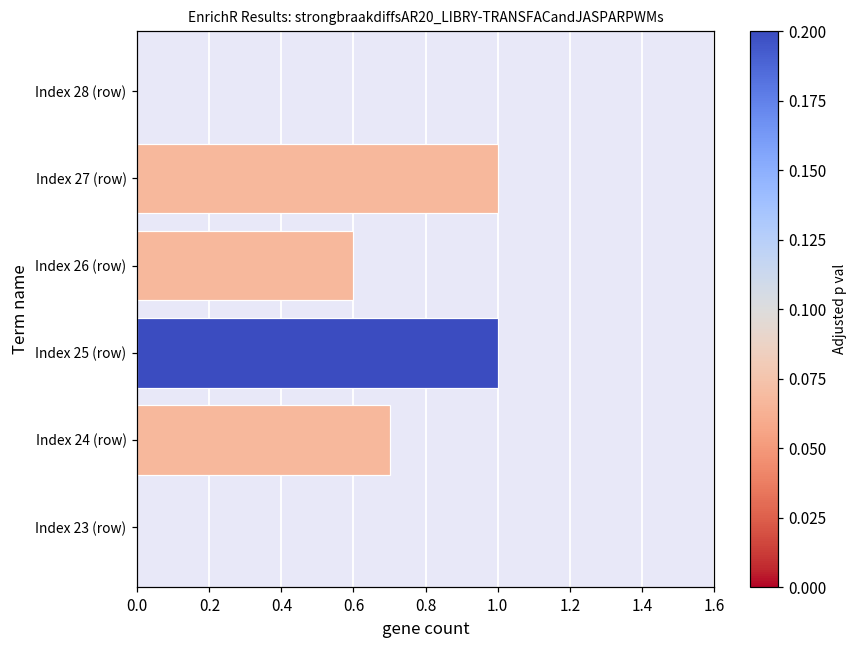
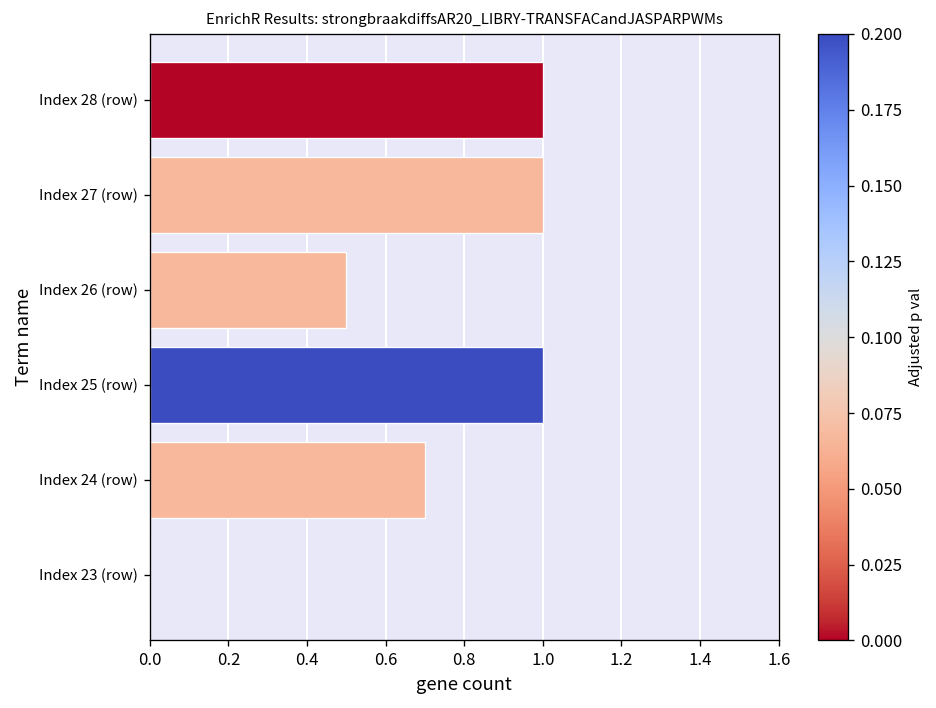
Index 28 (row): 0 -> 1
Index 26 (row): 0.6 -> 0.5
